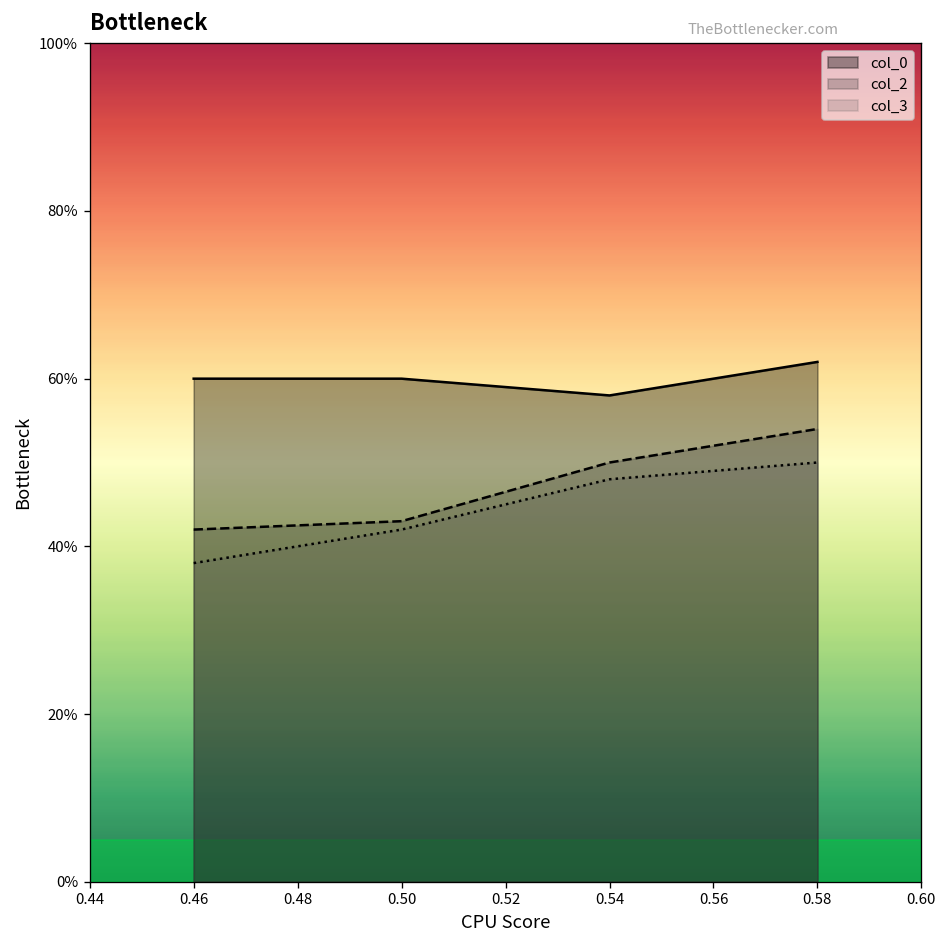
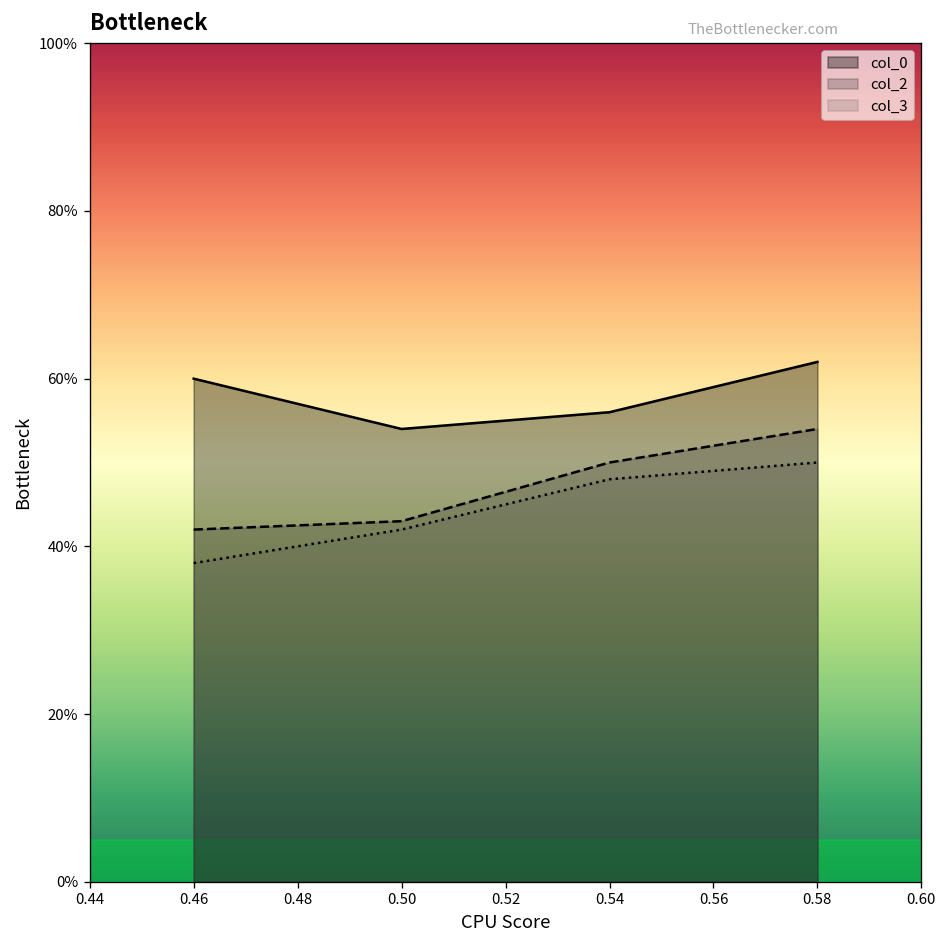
col_0, 0.50: 60% -> 54%
col_0, 0.54: 58% -> 56%
